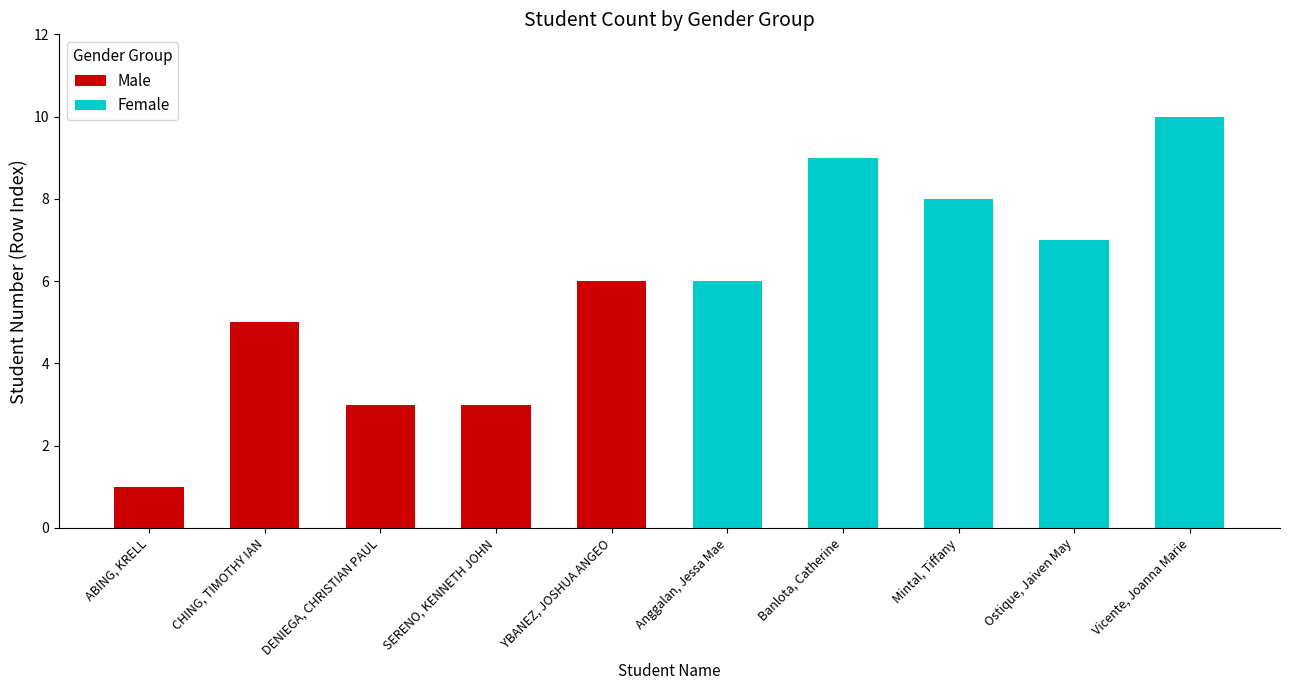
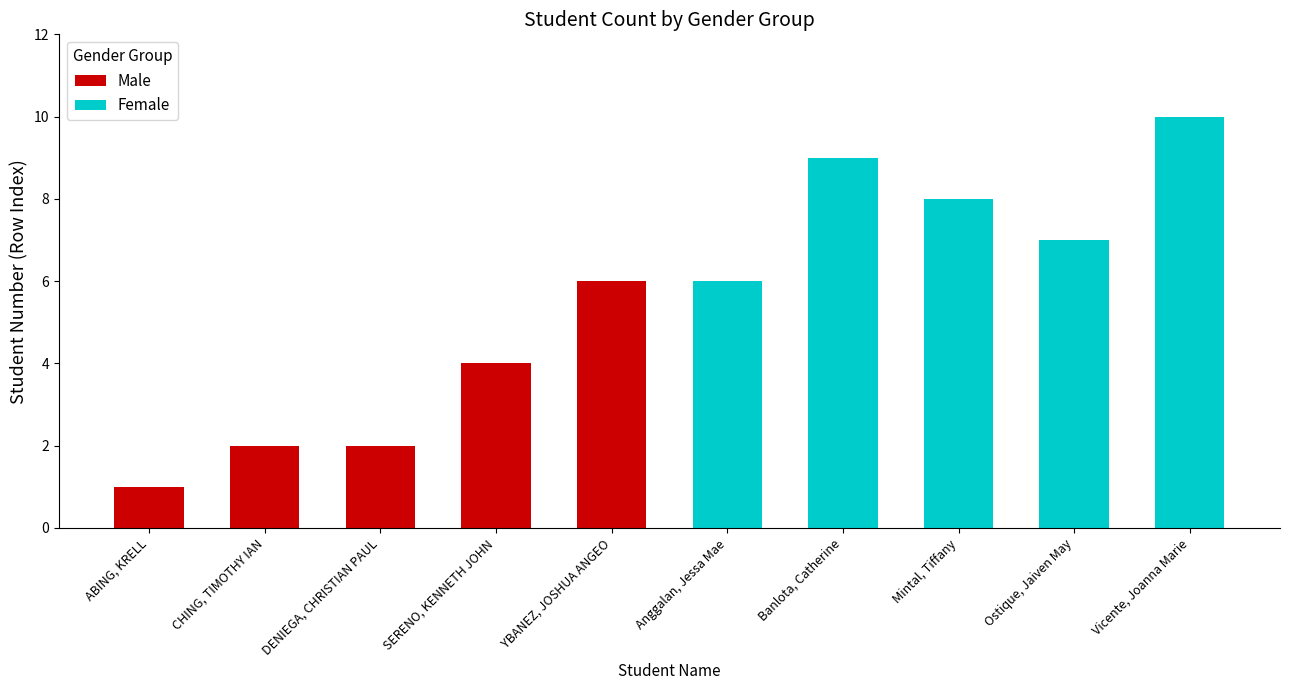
Male, CHING, TIMOTHY IAN: 5 -> 2
Male, DENIEGA, CHRISTIAN PAUL: 3 -> 2
Male, SERENO, KENNETH JOHN: 3 -> 4
